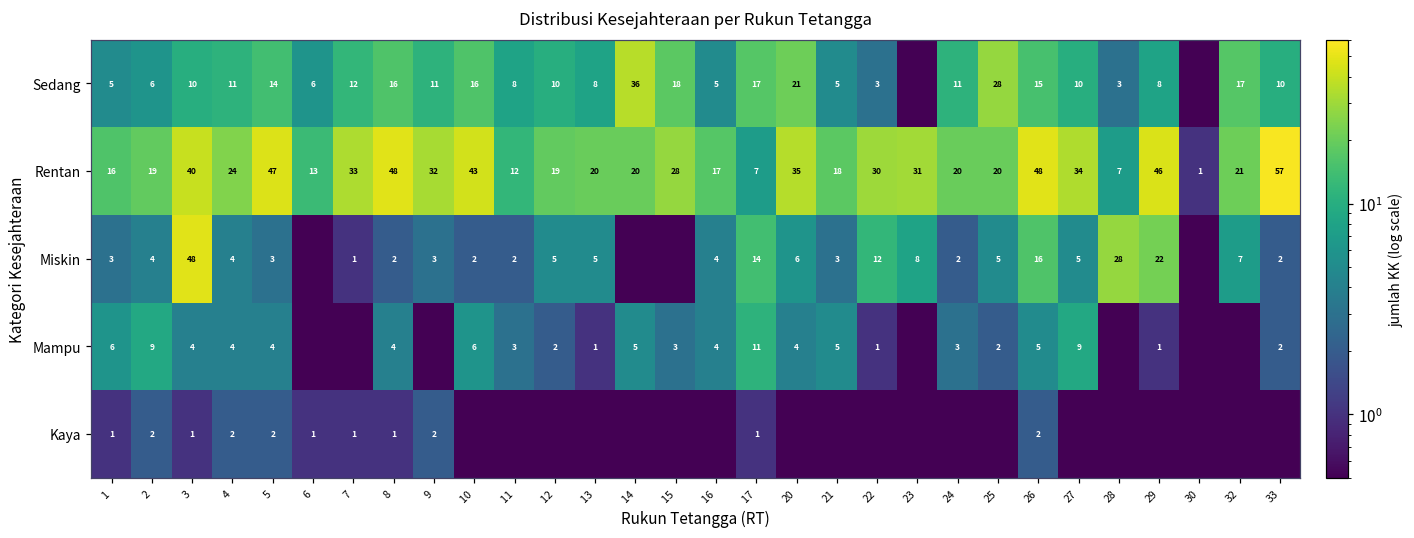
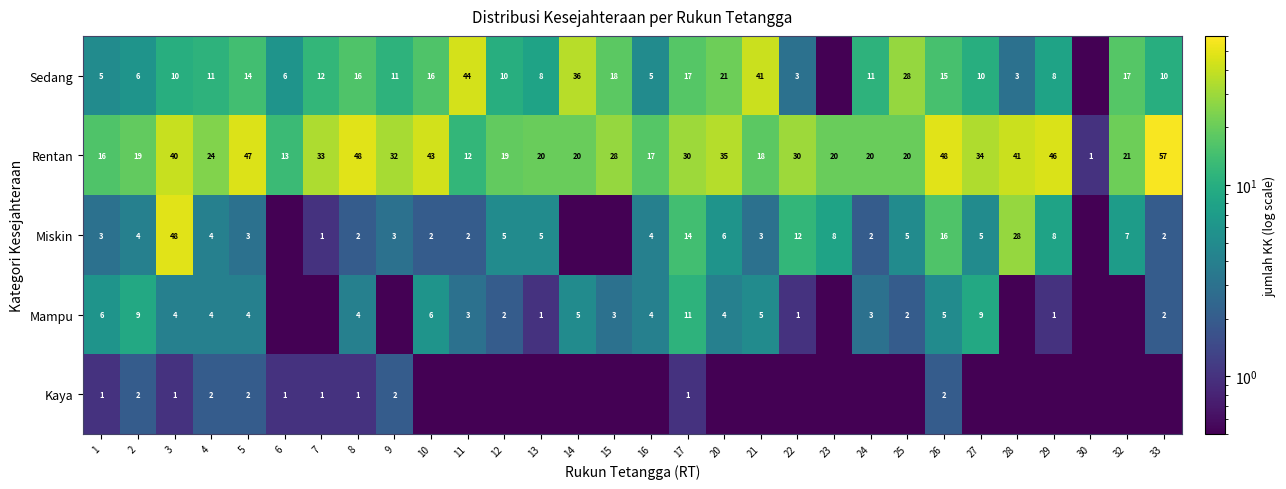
Sedang, 11: 8 -> 44
Sedang, 21: 5 -> 41
Rentan, 17: 7 -> 30
Rentan, 23: 31 -> 20
Rentan, 28: 7 -> 41
Miskin, 29: 22 -> 8
